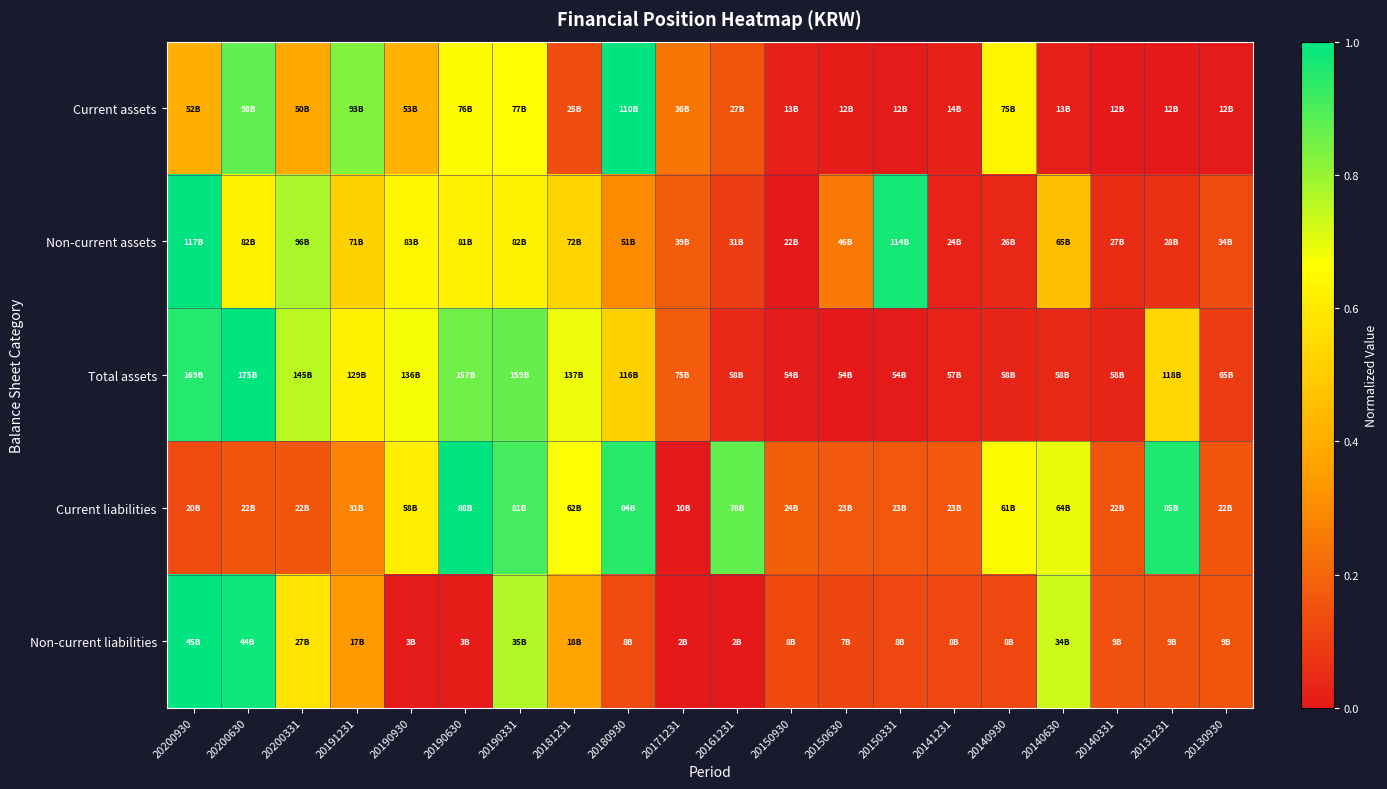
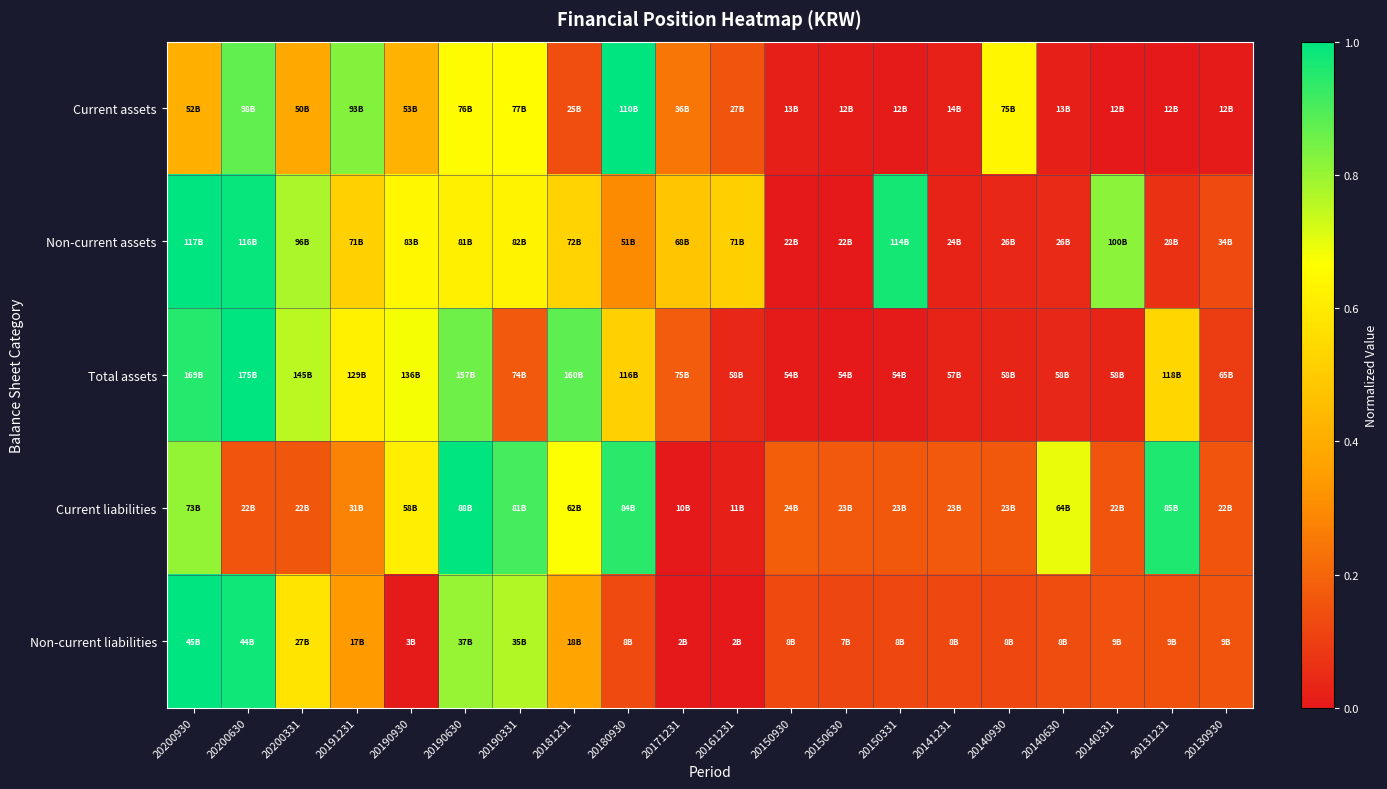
Non-current assets, 20200630: 82B -> 116B
Non-current assets, 20171231: 39B -> 68B
Non-current assets, 20161231: 31B -> 71B
Non-current assets, 20150630: 46B -> 22B
Non-current assets, 20140630: 65B -> 26B
Non-current assets, 20140331: 27B -> 100B
Total assets, 20190331: 159B -> 74B
Total assets, 20181231: 137B -> 160B
Current liabilities, 20200930: 20B -> 73B
Current liabilities, 20161231: 78B -> 11B
Current liabilities, 20140930: 61B -> 23B
Non-current liabilities, 20190630: 3B -> 37B
Non-current liabilities, 20140630: 34B -> 8B
